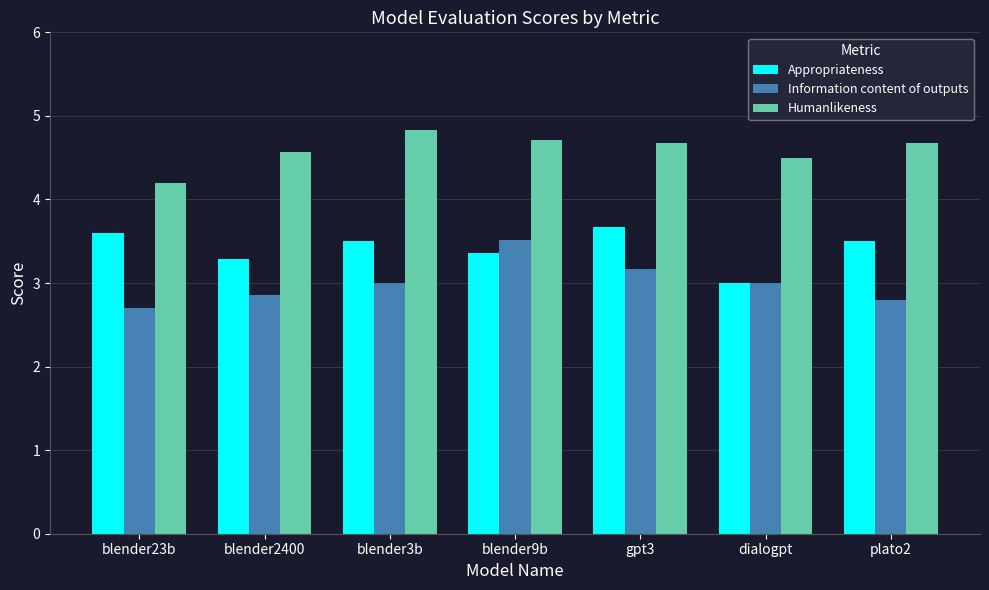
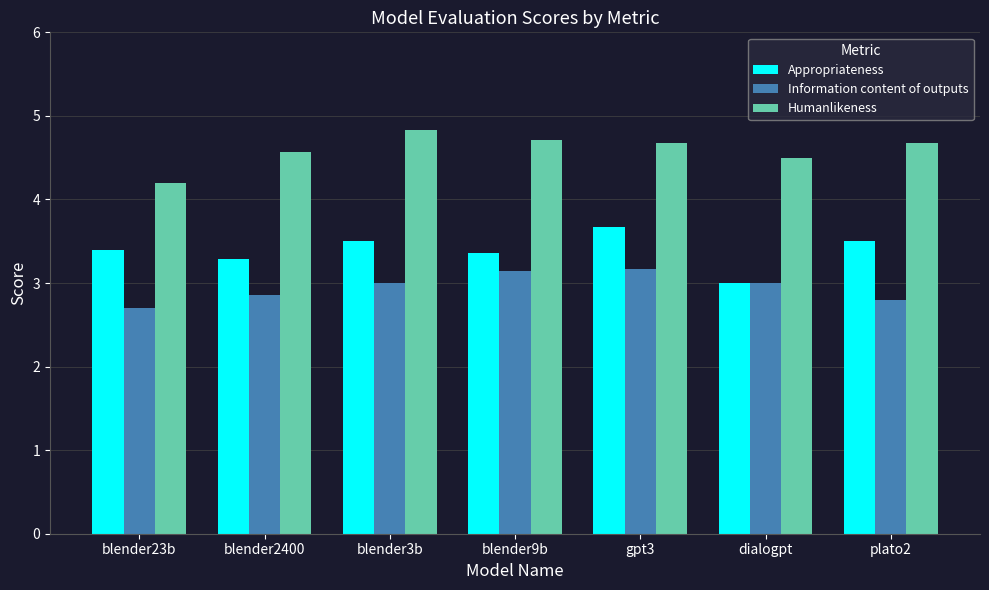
Appropriateness, blender23b: 3.6 -> 3.4
Information content of outputs, blender9b: 3.5 -> 3.1
